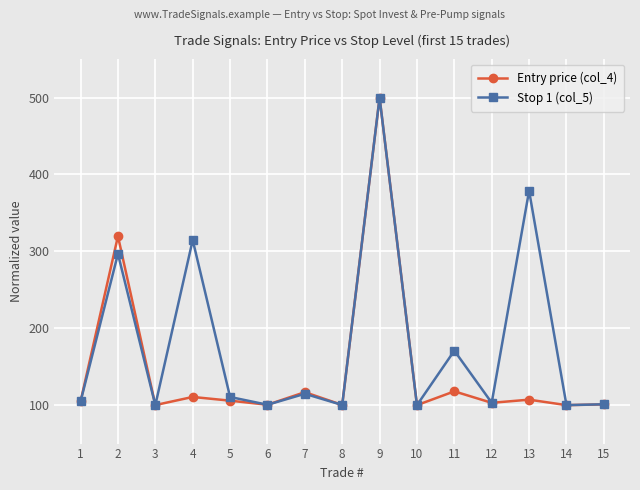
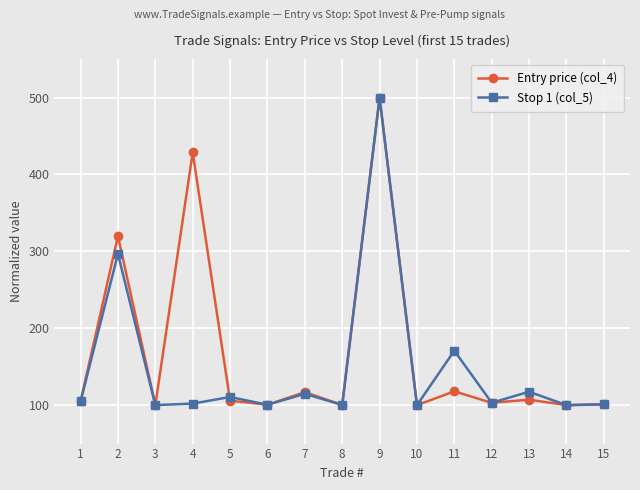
Entry price (col_4), 4: 110 -> 430
Stop 1 (col_5), 4: 310 -> 100
Stop 1 (col_5), 13: 380 -> 120
